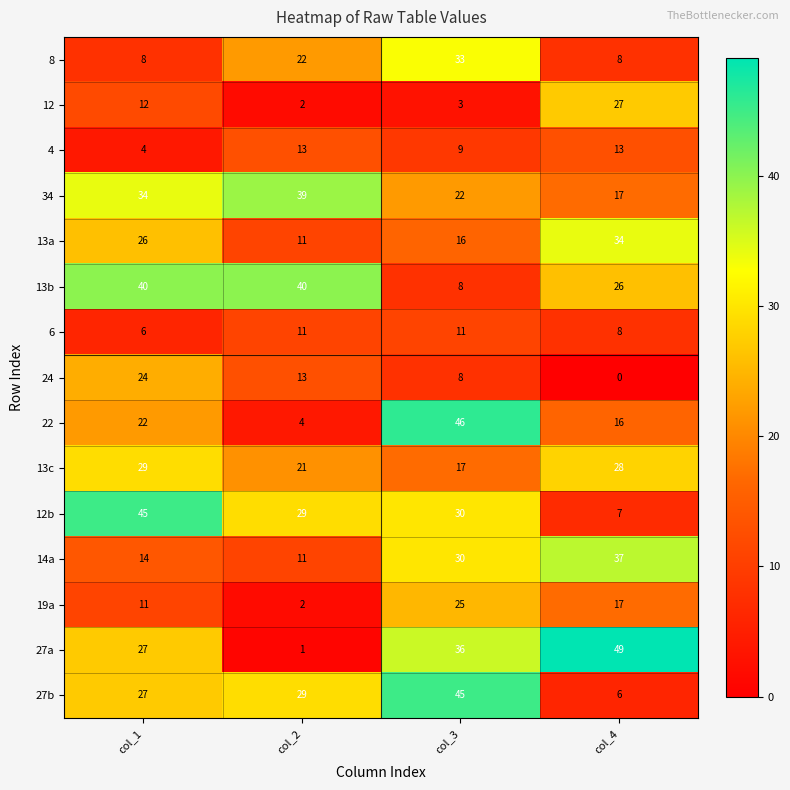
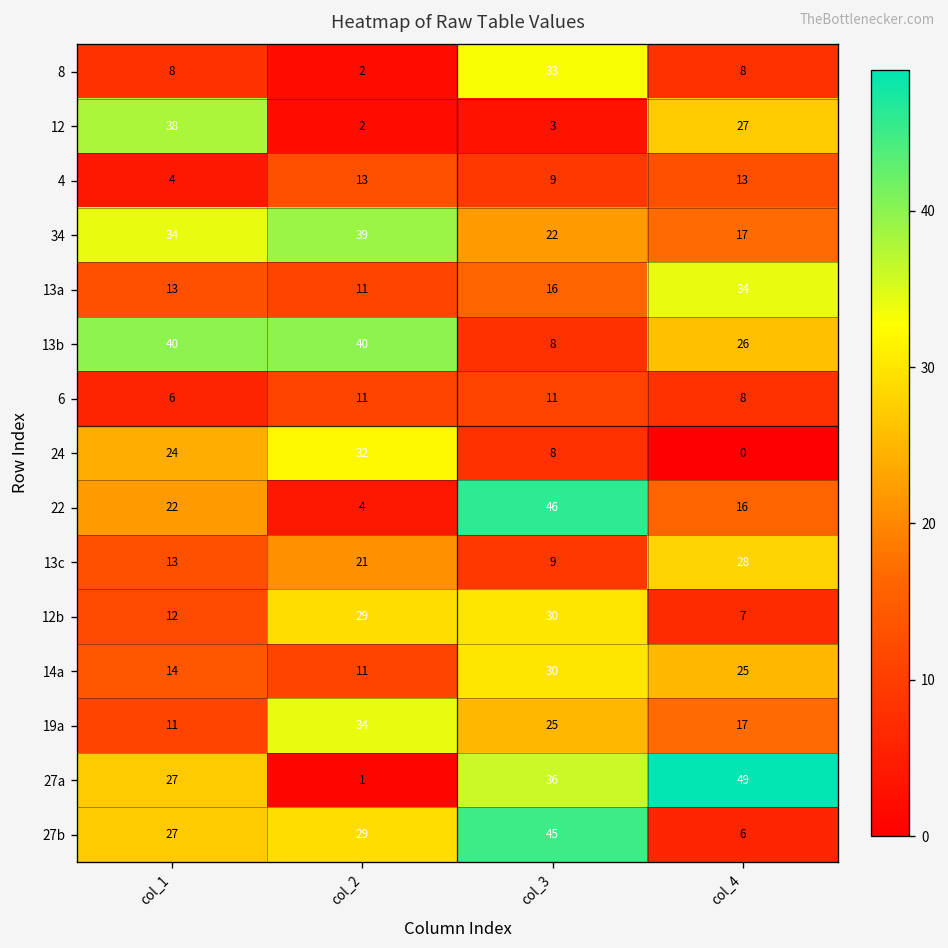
8, col_2: 22 -> 2
12, col_1: 12 -> 38
13a, col_1: 26 -> 13
24, col_2: 13 -> 32
13c, col_1: 29 -> 13
13c, col_3: 17 -> 9
12b, col_1: 45 -> 12
14a, col_4: 37 -> 25
19a, col_2: 2 -> 34
